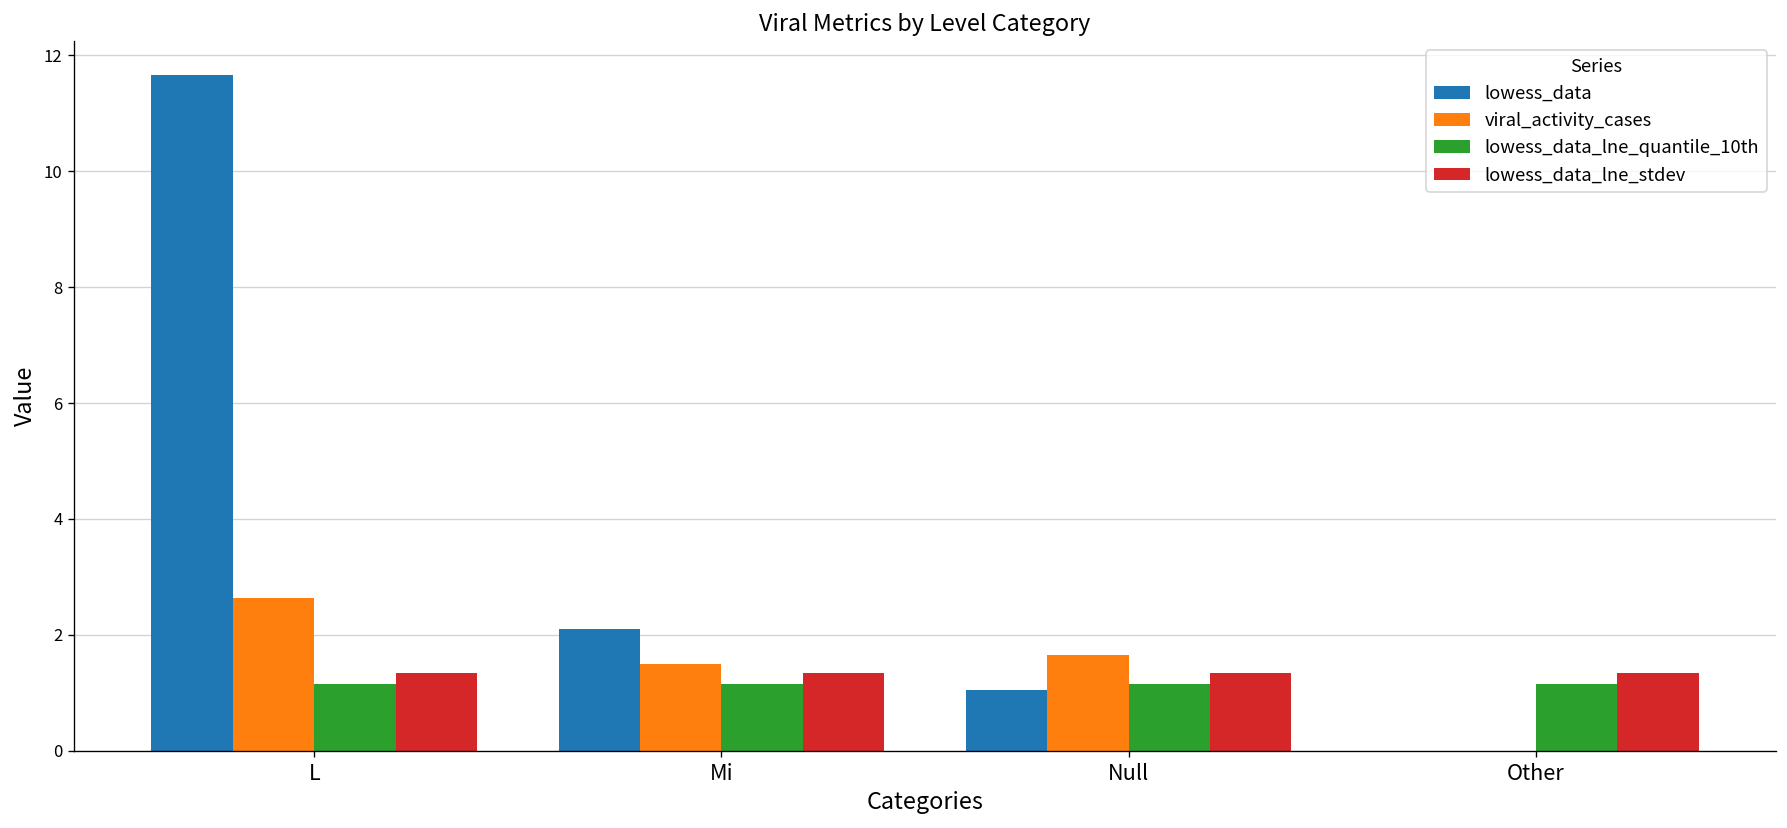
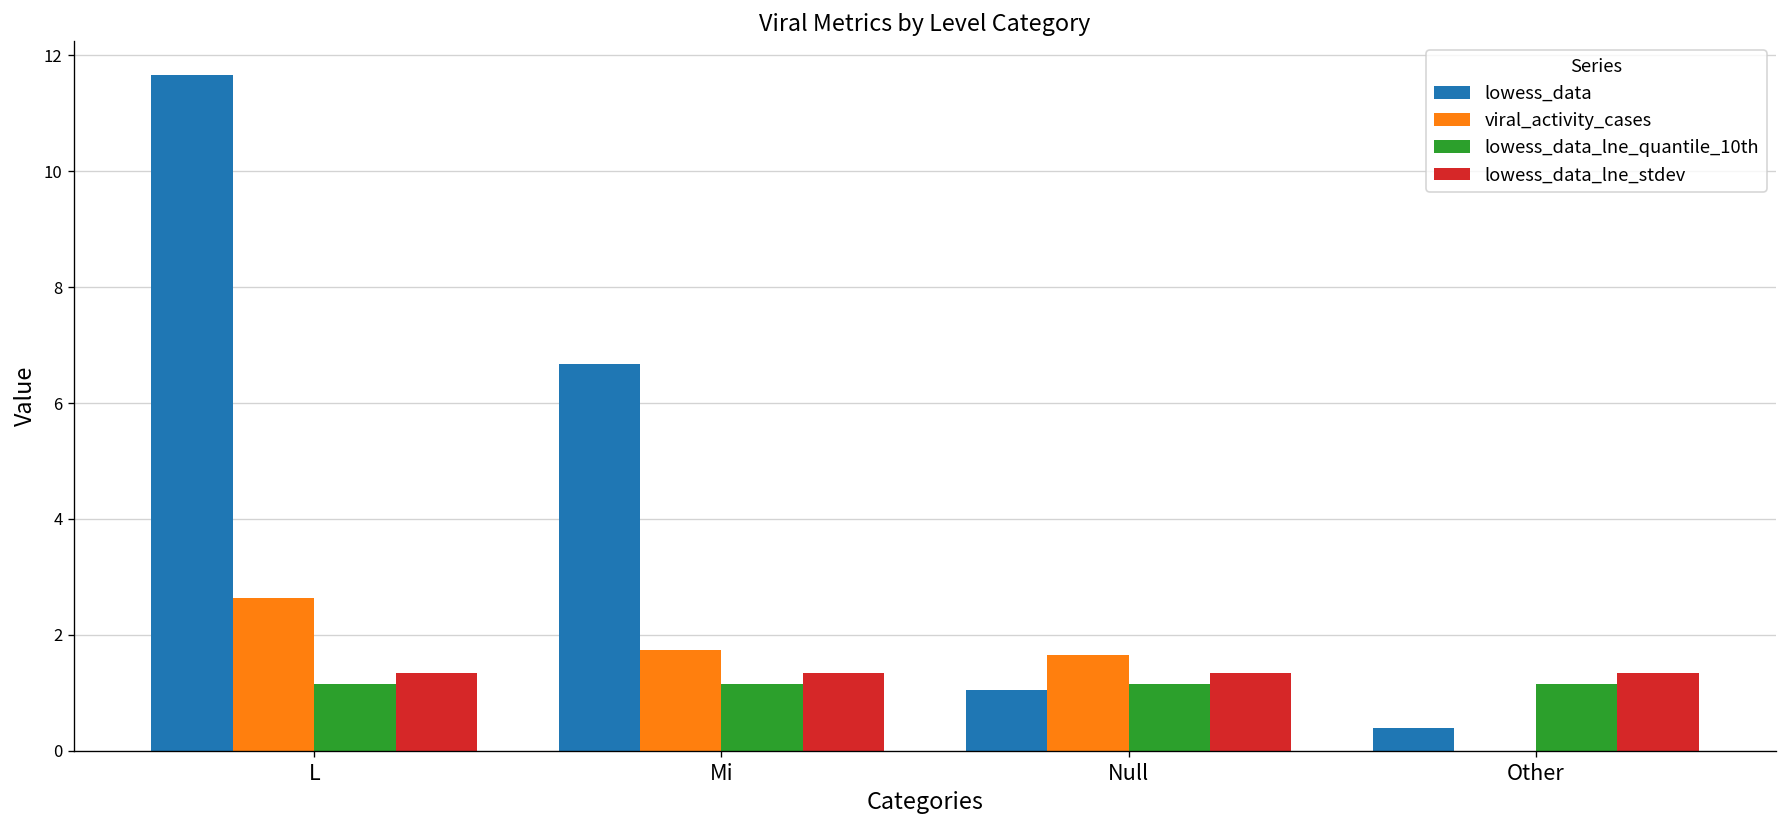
lowess_data, Mi: 2.1 -> 6.7
viral_activity_cases, Mi: 1.5 -> 1.7
lowess_data, Other: 0.0 -> 0.4
